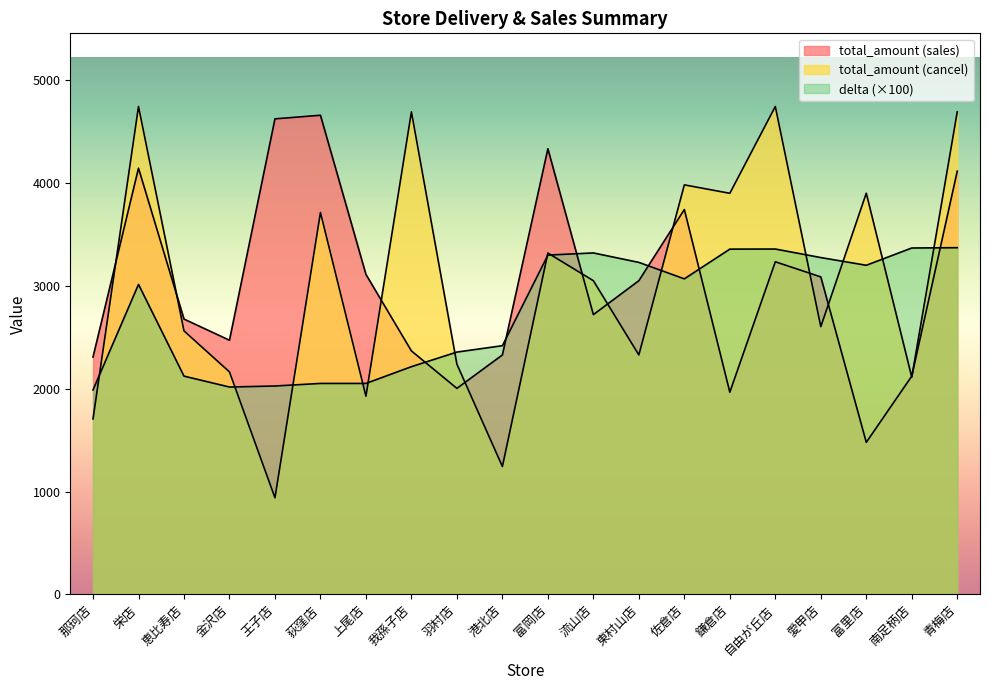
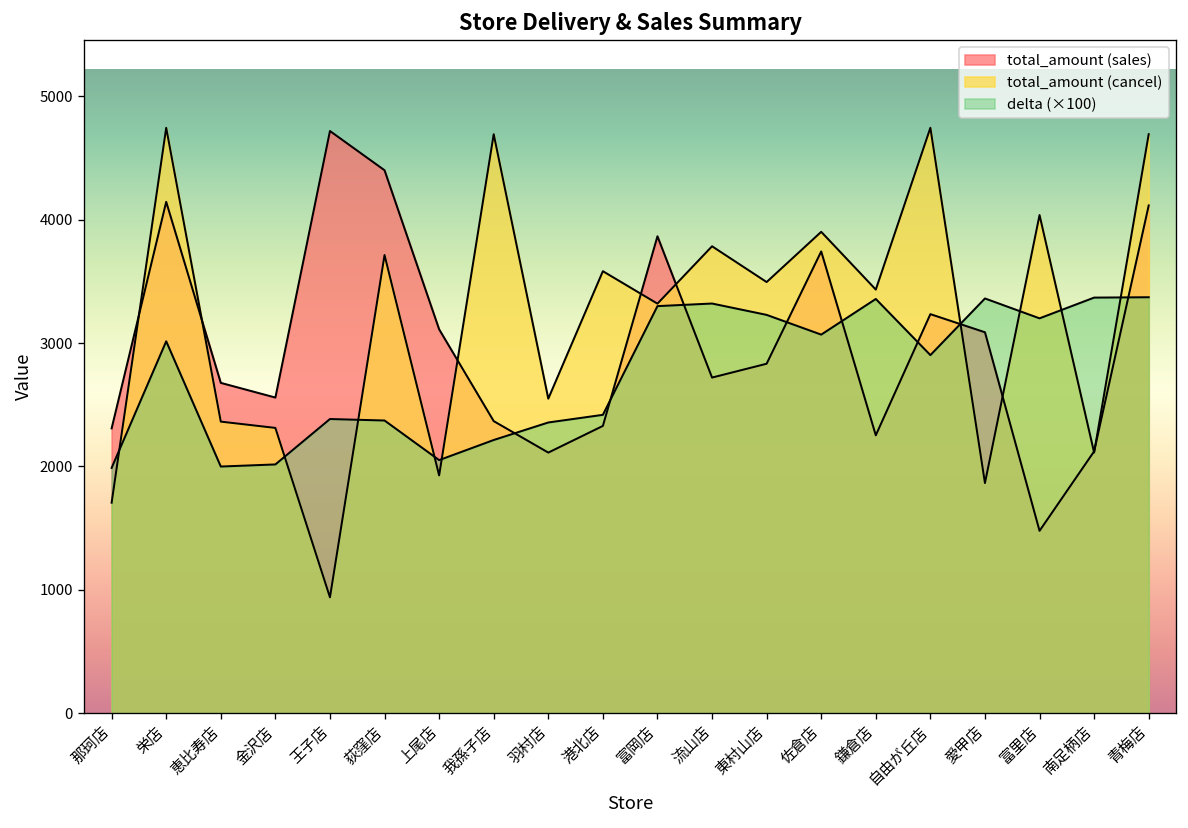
total_amount (cancel), 恵比寿店: 2560 -> 2360
delta (×100), 恵比寿店: 2120 -> 2000
total_amount (sales), 金沢店: 2470 -> 2560
total_amount (cancel), 金沢店: 2160 -> 2310
total_amount (sales), 王子店: 4620 -> 4720
delta (×100), 王子店: 2030 -> 2380
total_amount (sales), 荻窪店: 4660 -> 4400
delta (×100), 荻窪店: 2050 -> 2370
total_amount (sales), 羽村店: 2000 -> 2110
total_amount (cancel), 羽村店: 2240 -> 2550
total_amount (cancel), 港北店: 1240 -> 3580
total_amount (sales), 富岡店: 4330 -> 3870
total_amount (cancel), 流山店: 3050 -> 3780
total_amount (sales), 東村山店: 3050 -> 2830
total_amount (cancel), 東村山店: 2330 -> 3490
total_amount (cancel), 佐倉店: 3980 -> 3900
total_amount (sales), 鎌倉店: 1970 -> 2250
total_amount (cancel), 鎌倉店: 3900 -> 3430
delta (×100), 自由が丘店: 3360 -> 2900
total_amount (cancel), 愛甲店: 2600 -> 1870
delta (×100), 愛甲店: 3280 -> 3360
total_amount (cancel), 富里店: 3900 -> 4040
